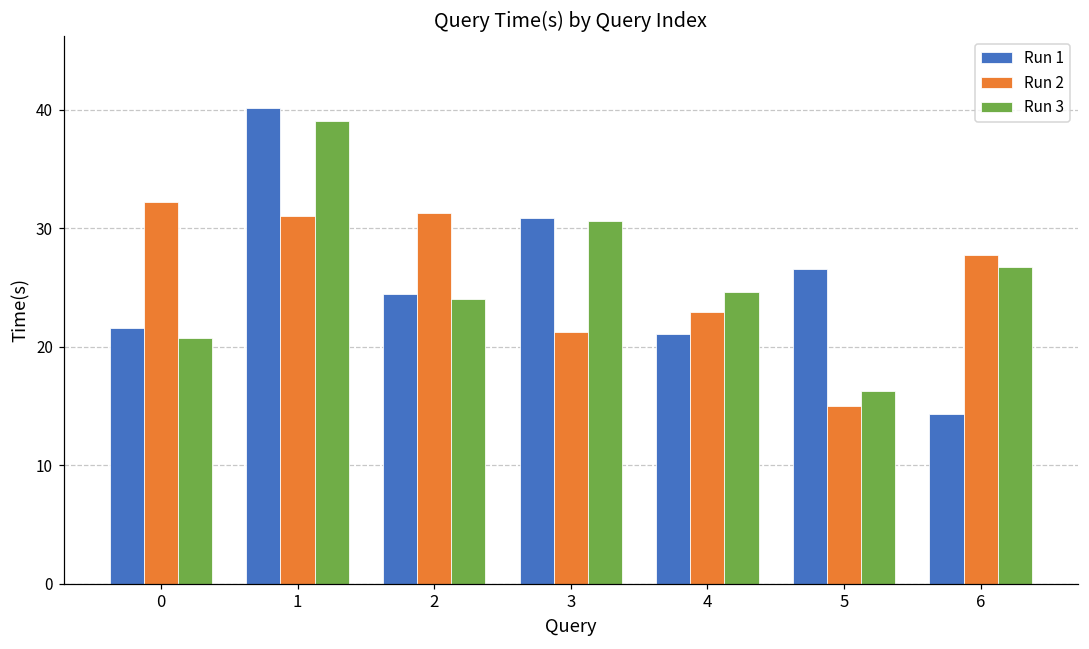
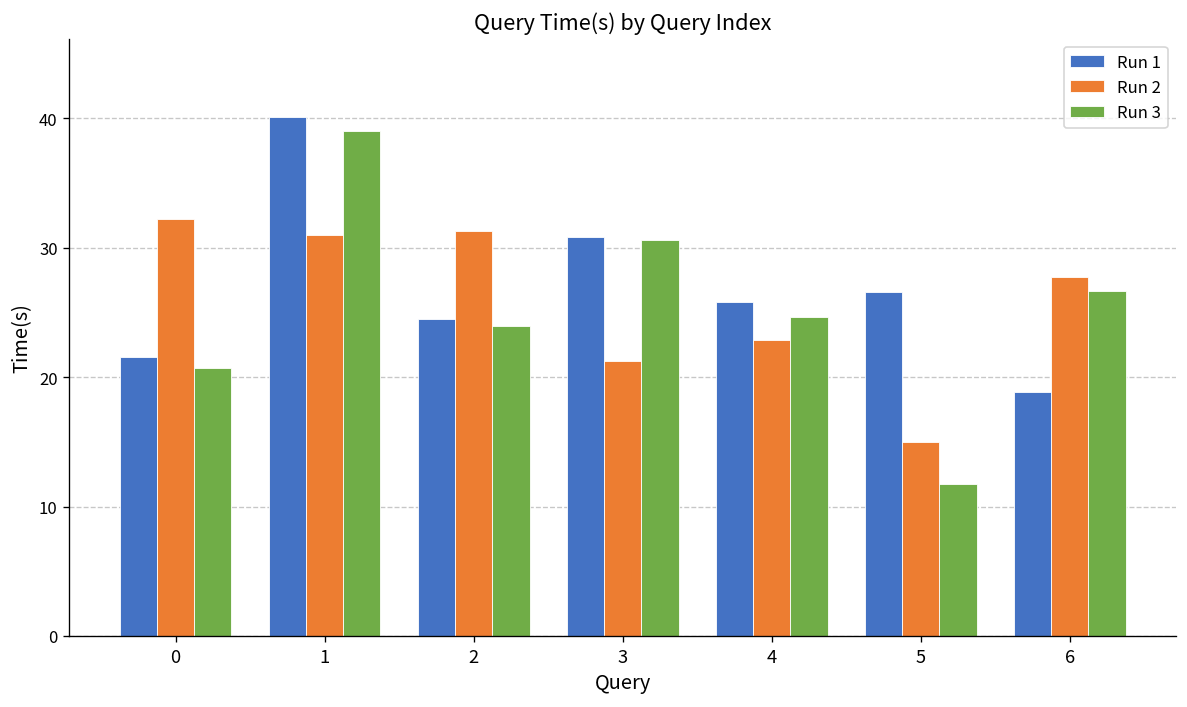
Run 1, 4: 21.0 -> 25.8
Run 3, 5: 16.3 -> 11.7
Run 1, 6: 14.3 -> 18.8
